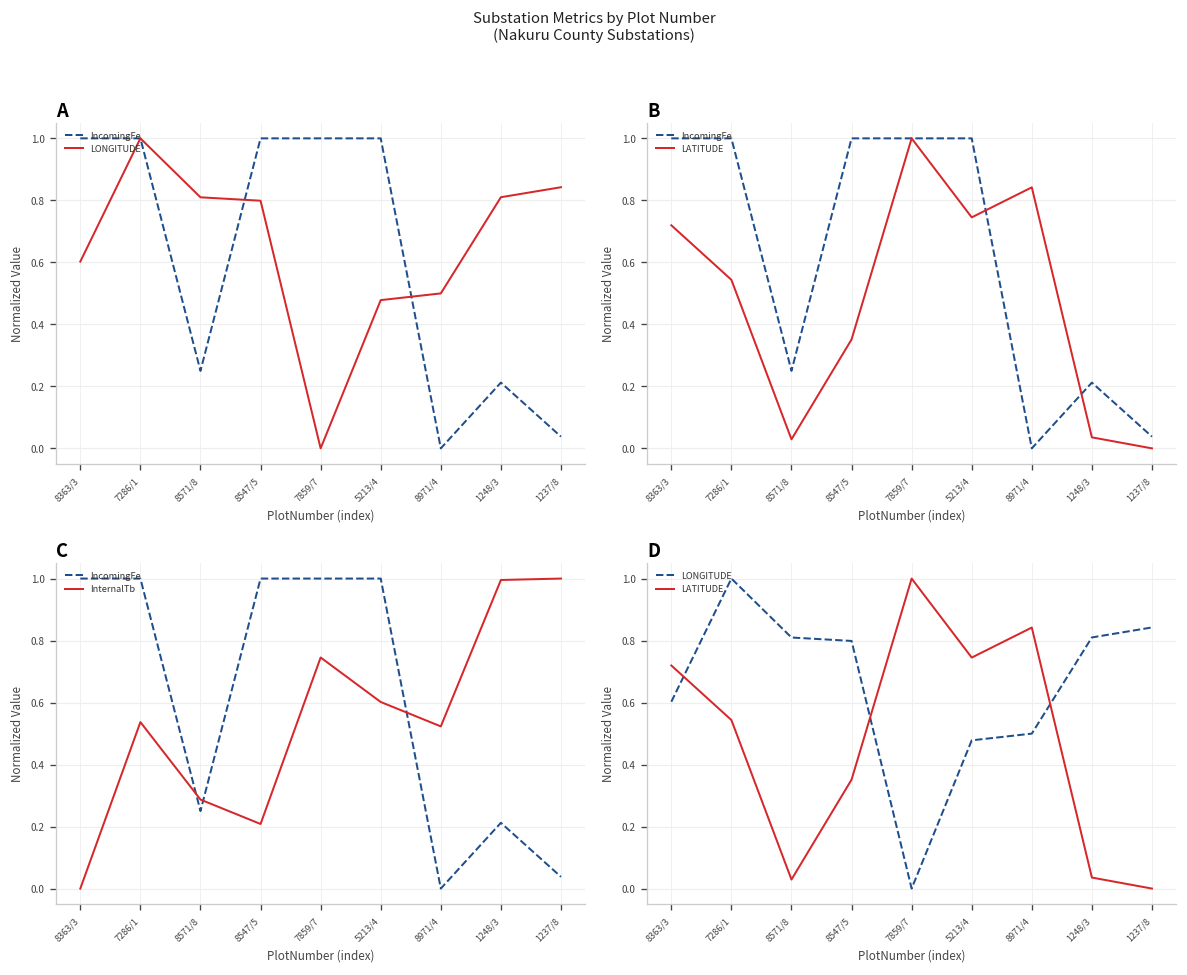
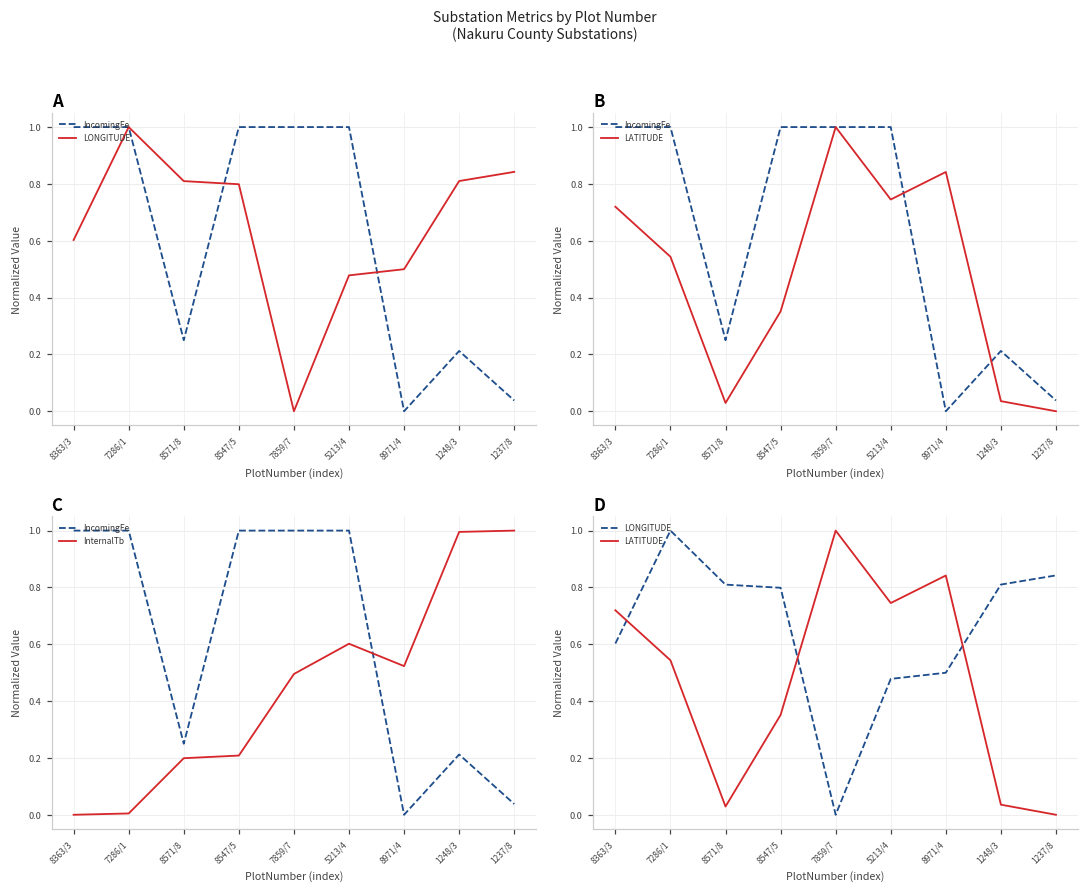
C, InternalTb, 7286/1: 0.54 -> 0.00
C, InternalTb, 8571/8: 0.29 -> 0.20
C, InternalTb, 7859/7: 0.75 -> 0.50
